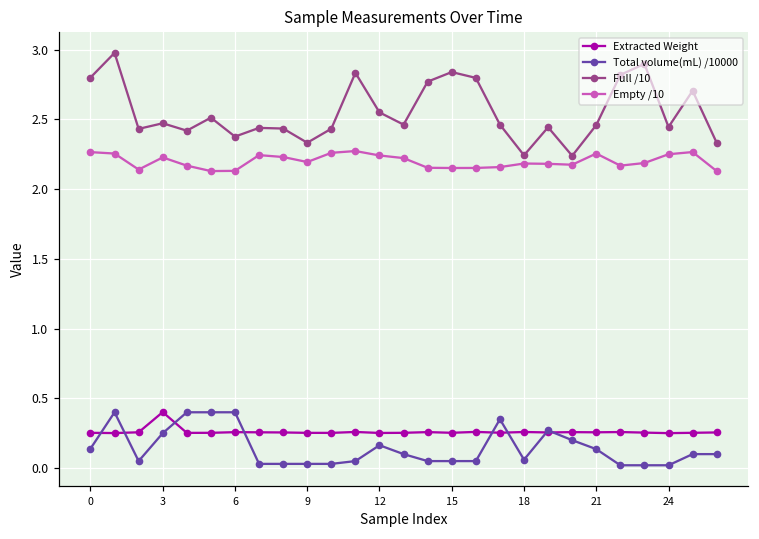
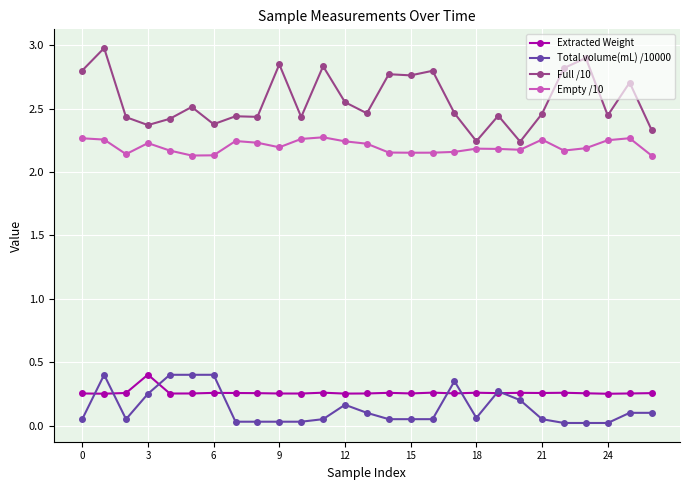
Total volume(mL) /10000, 0: 0.14 -> 0.05
Full /10, 3: 2.47 -> 2.37
Full /10, 9: 2.33 -> 2.85
Full /10, 15: 2.84 -> 2.76
Total volume(mL) /10000, 21: 0.14 -> 0.05
